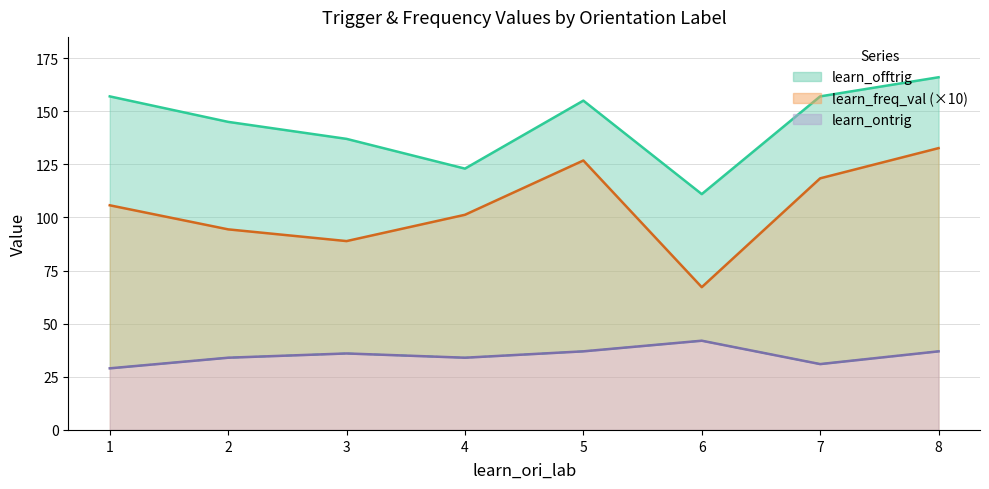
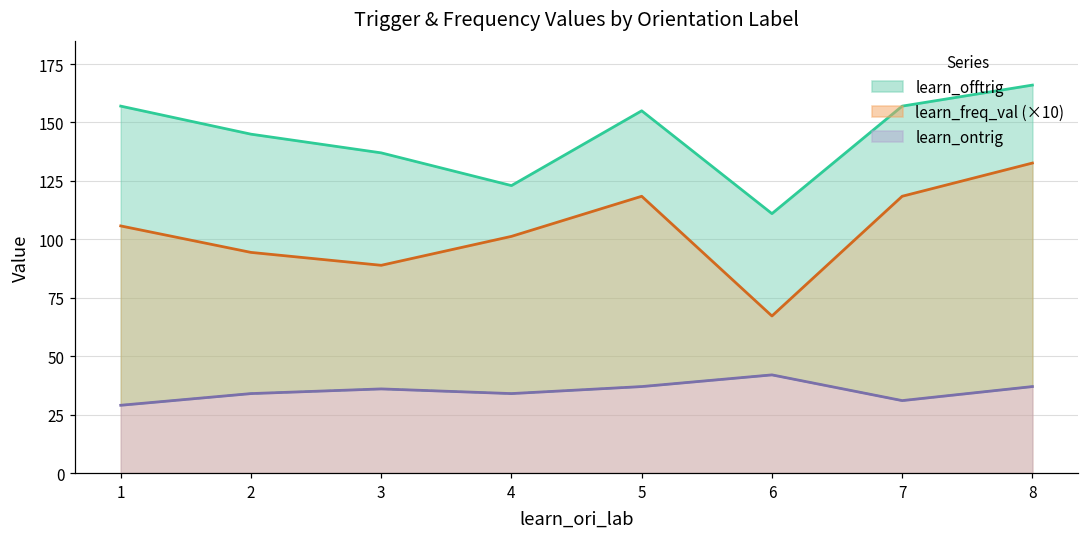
learn_freq_val (×10), 5: 127 -> 118
